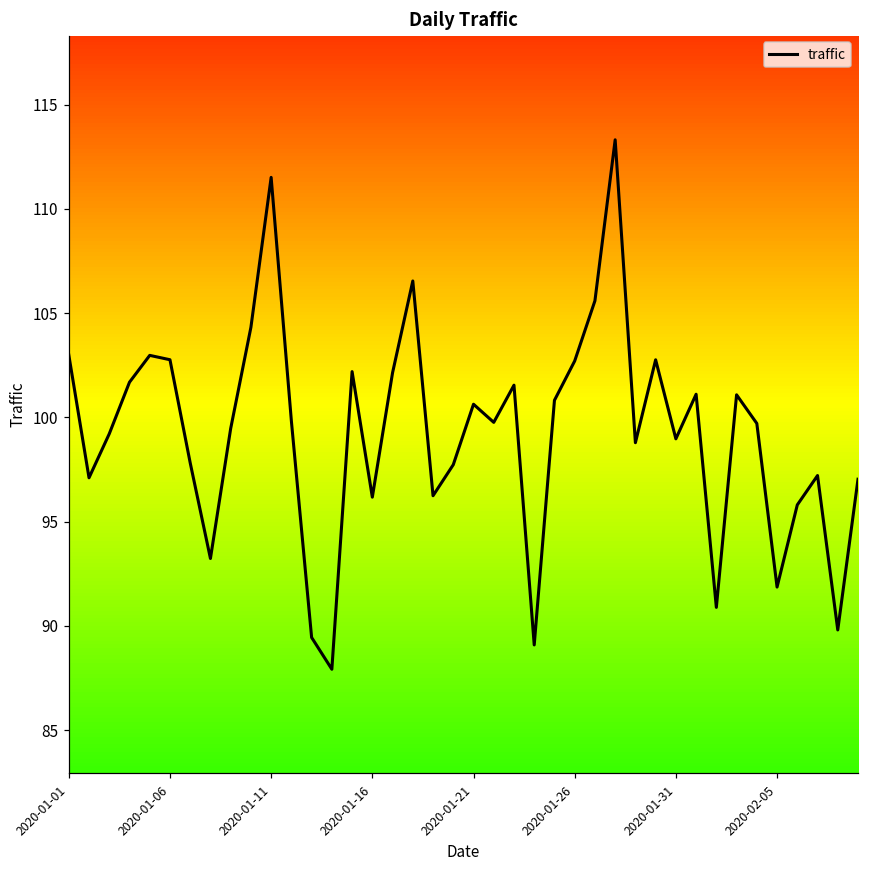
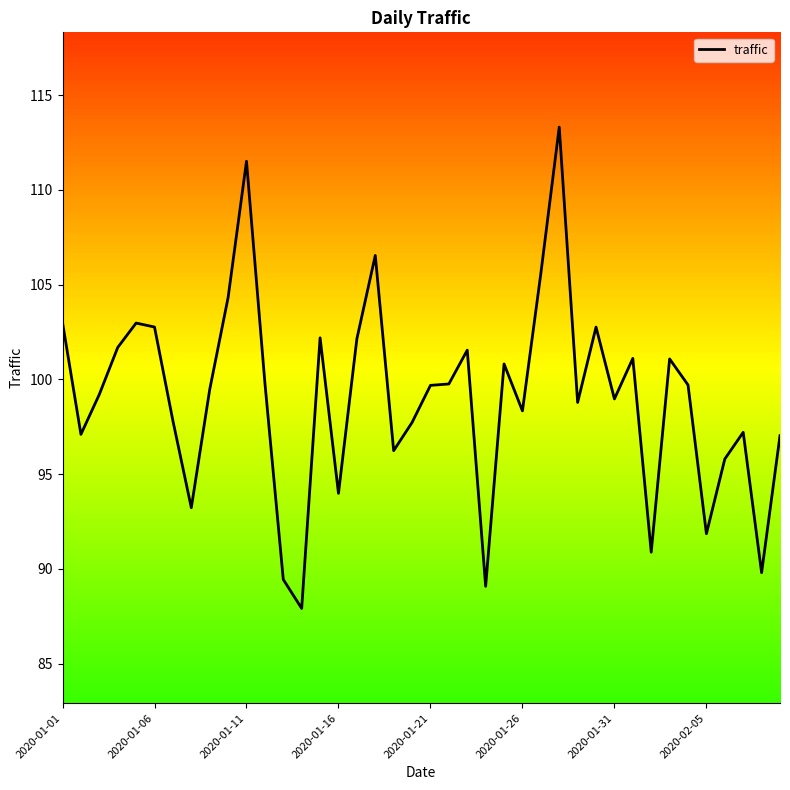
2020-01-16: 96.2 -> 94.0
2020-01-21: 100.6 -> 99.7
2020-01-26: 102.7 -> 98.3
